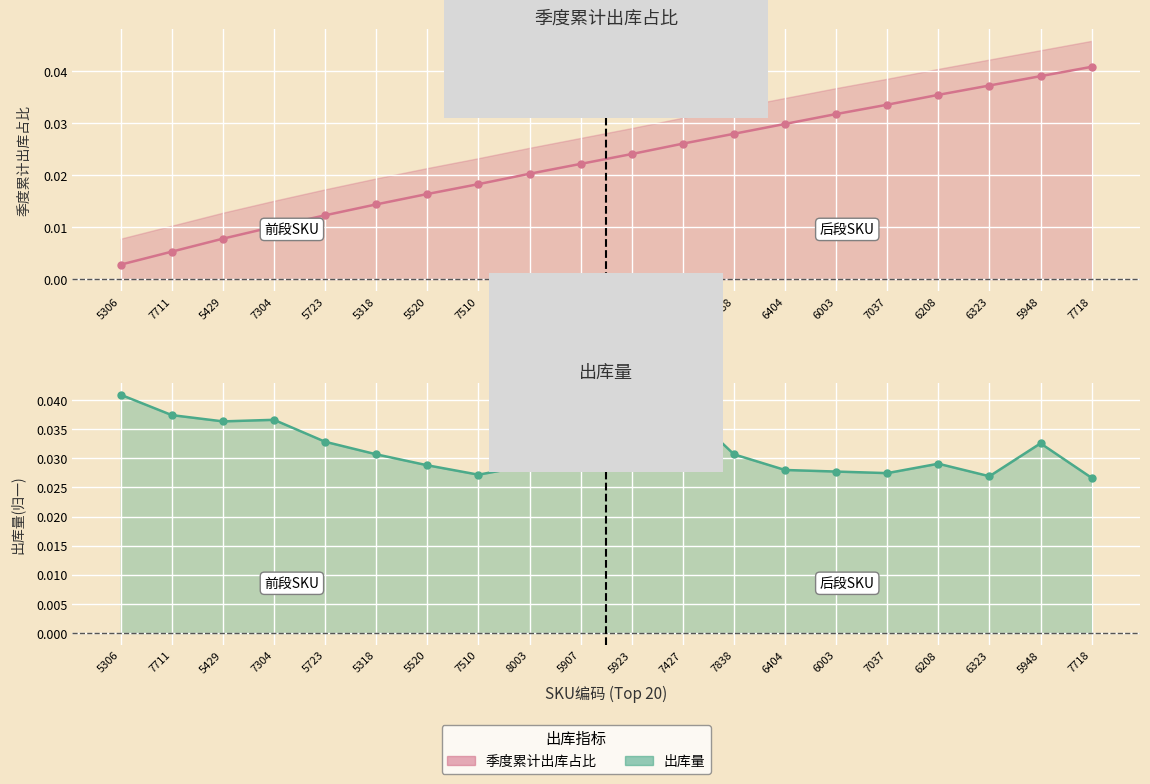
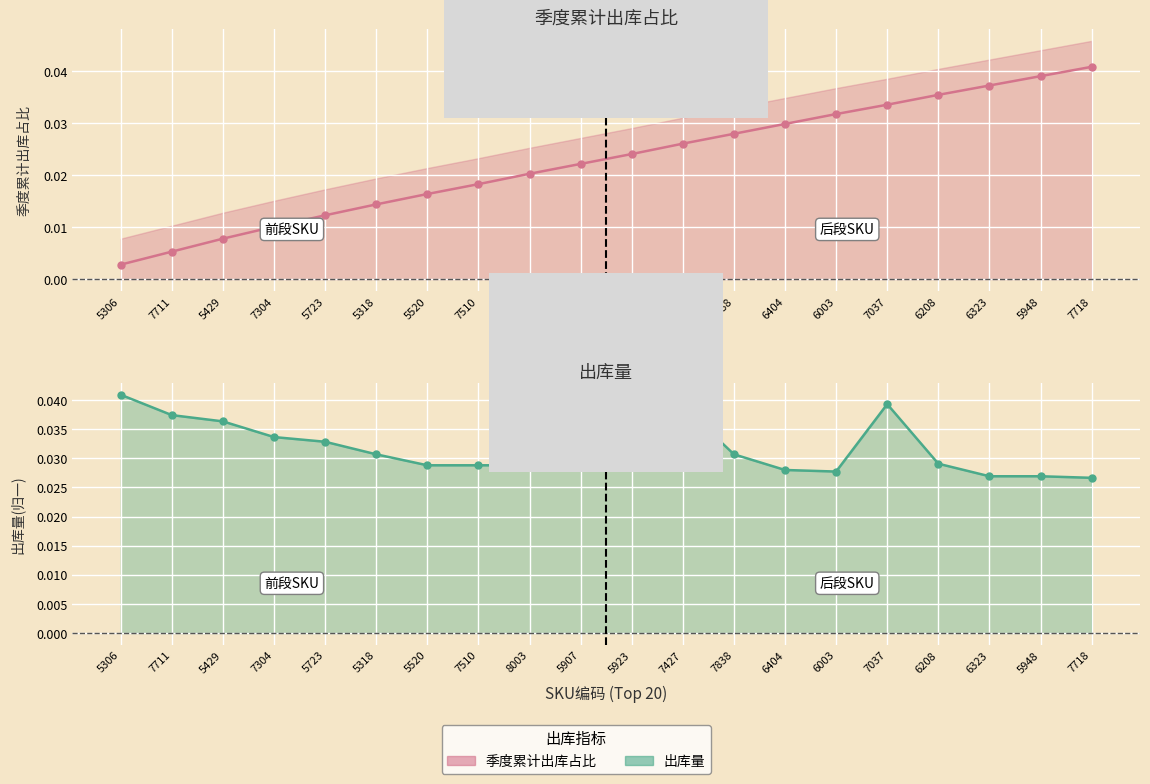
出库量, 7304: 0.037 -> 0.034
出库量, 7510: 0.027 -> 0.029
出库量, 7037: 0.027 -> 0.039
出库量, 5948: 0.033 -> 0.027
